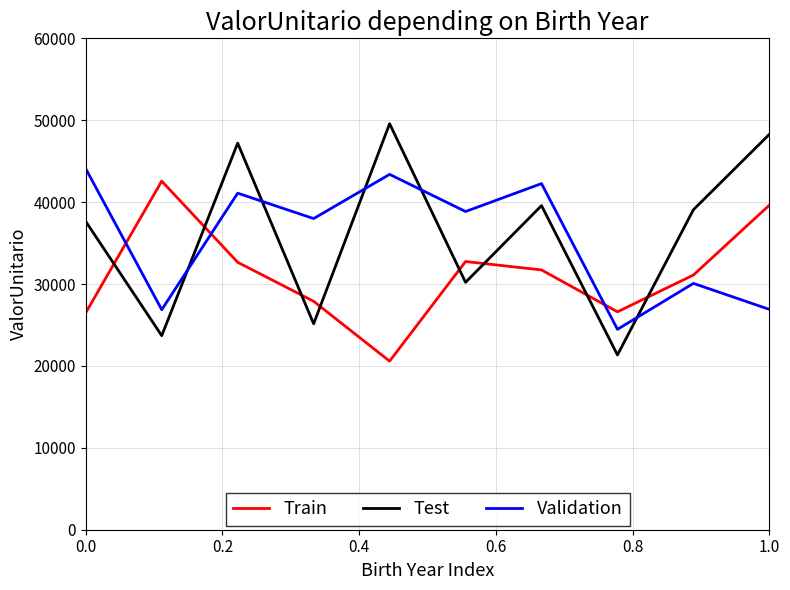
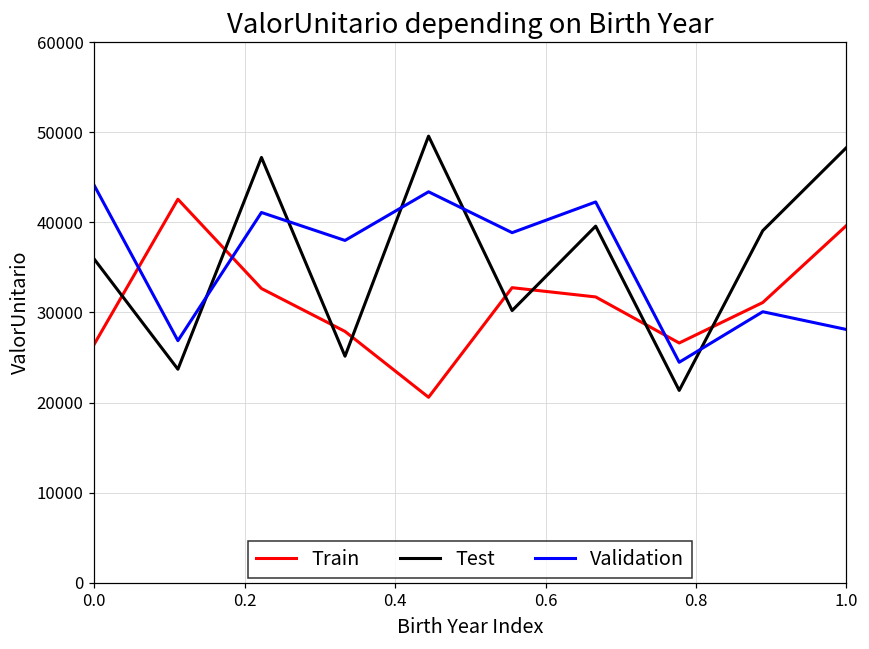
Test, 0.0: 38000 -> 36000
Validation, 1.0: 27000 -> 28000
